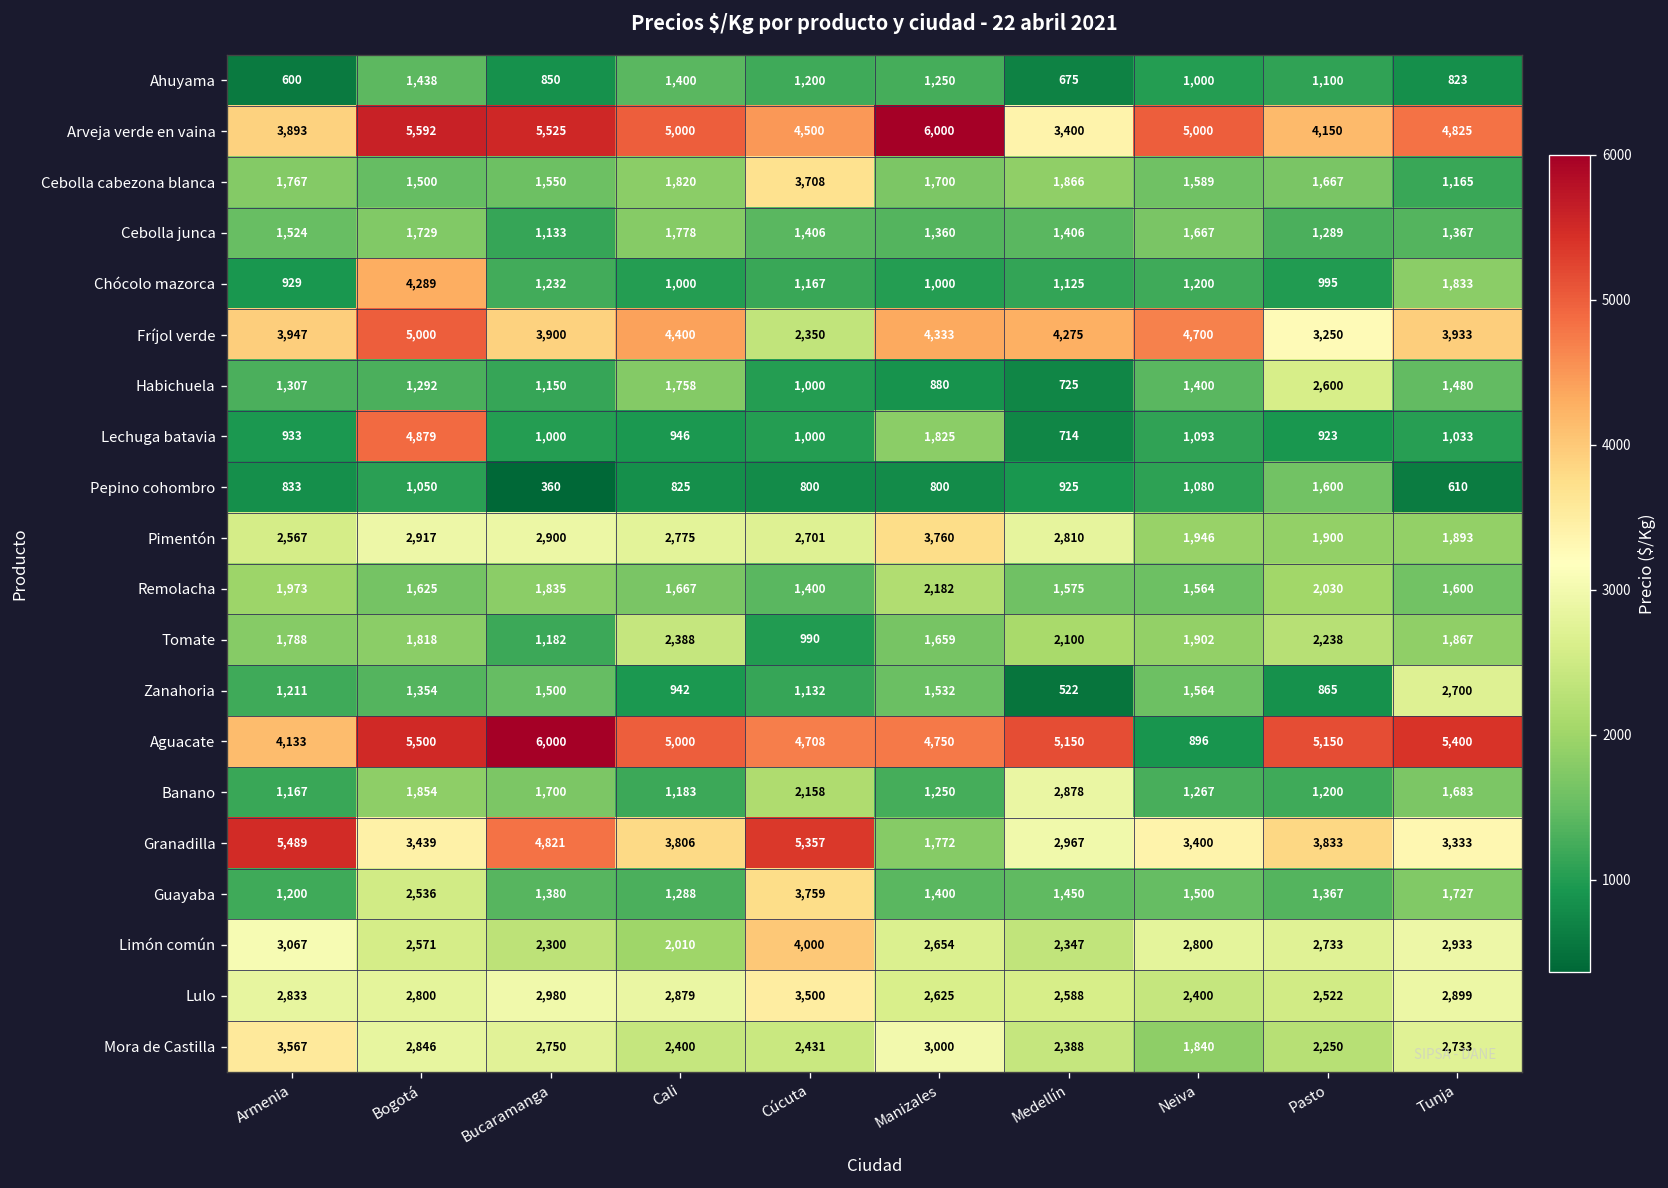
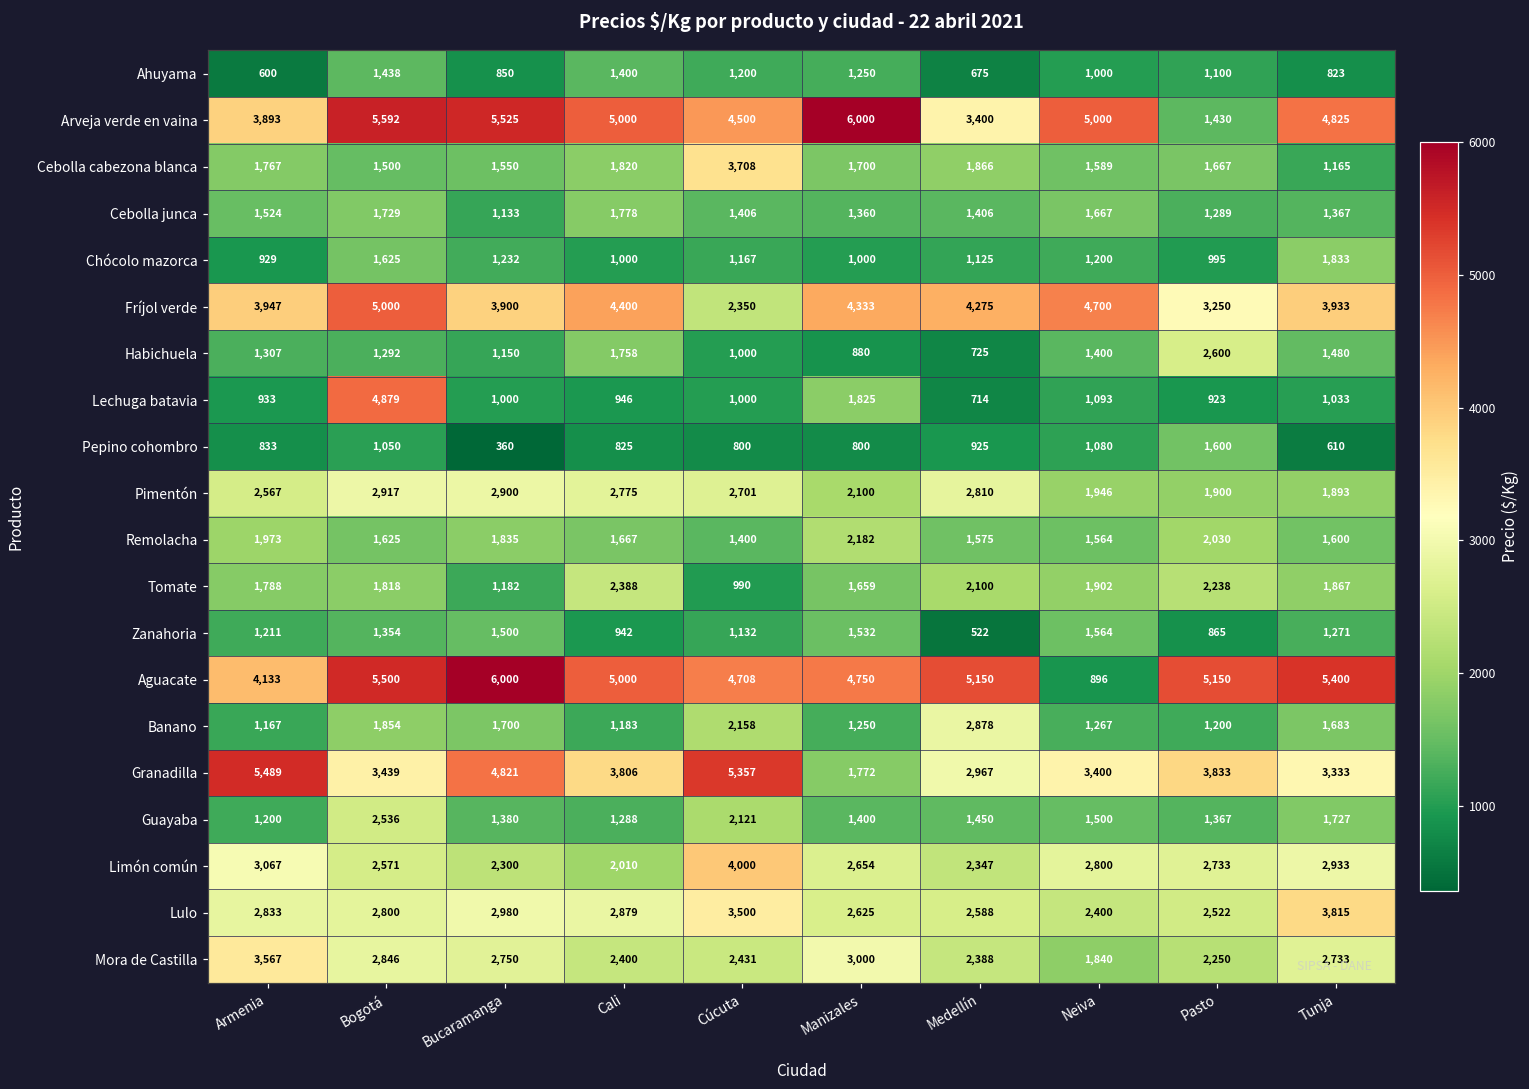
Arveja verde en vaina, Pasto: 4,150 -> 1,430
Chócolo mazorca, Bogotá: 4,289 -> 1,625
Pimentón, Manizales: 3,760 -> 2,100
Zanahoria, Tunja: 2,700 -> 1,271
Guayaba, Cúcuta: 3,759 -> 2,121
Lulo, Tunja: 2,899 -> 3,815
